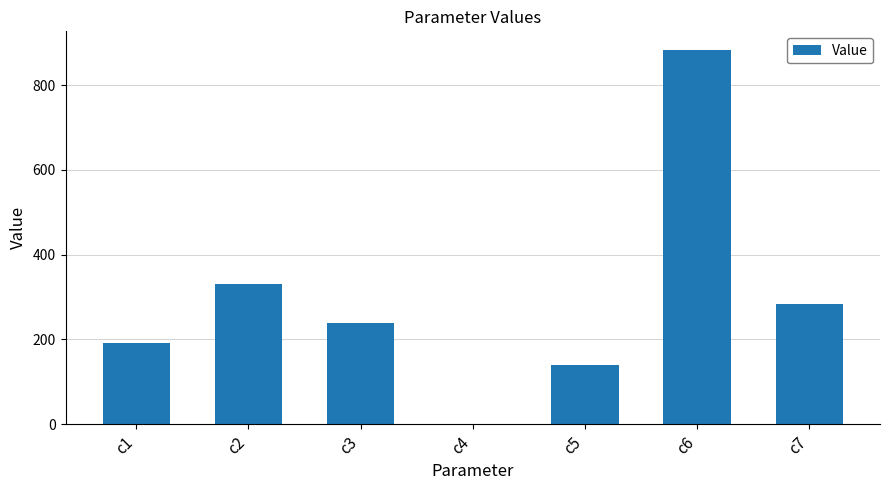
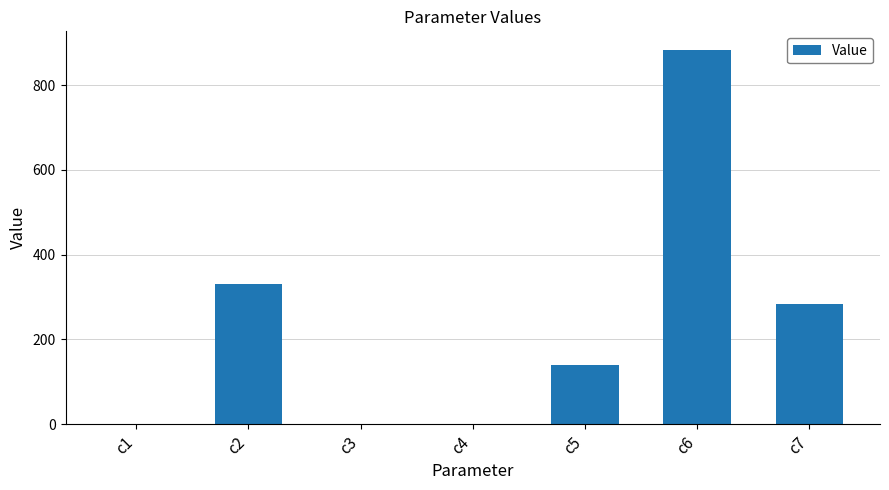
c1: 190 -> 0
c3: 240 -> 0
